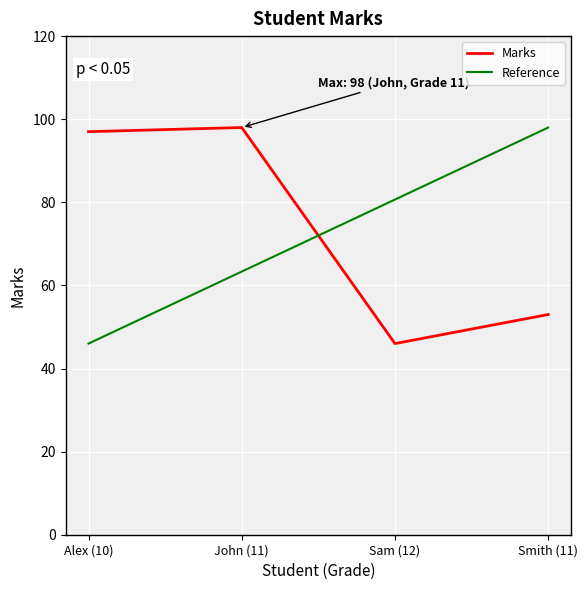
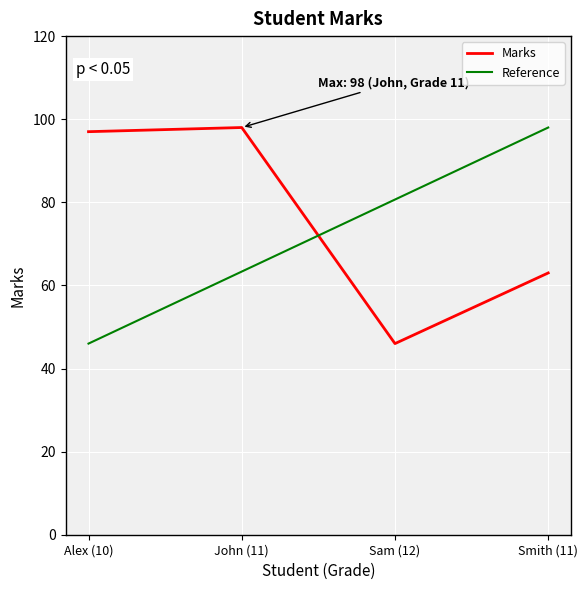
Marks, Smith (11): 53 -> 63
